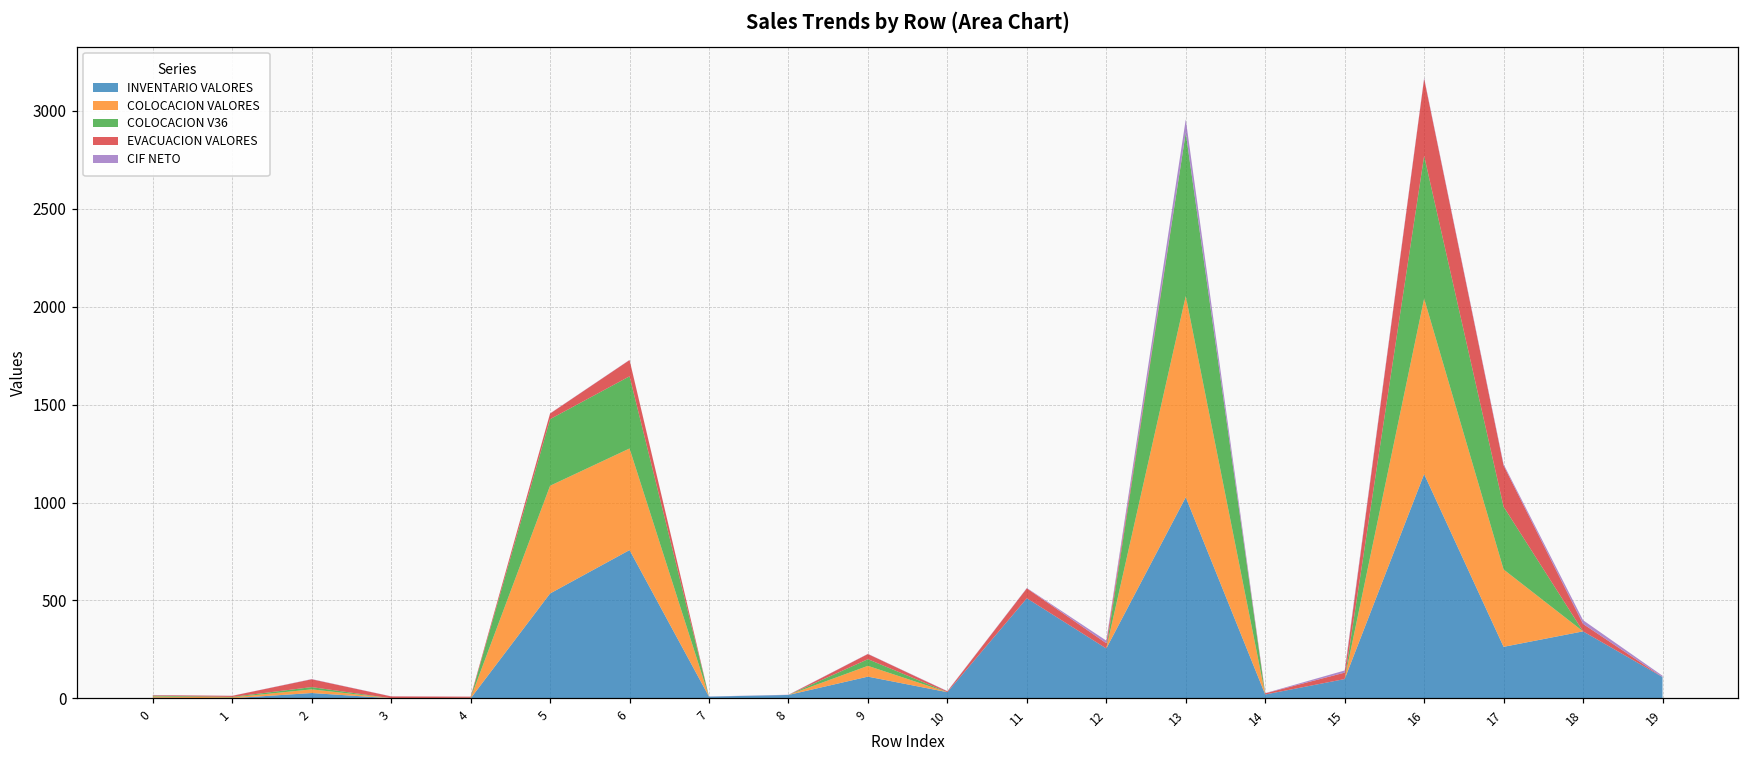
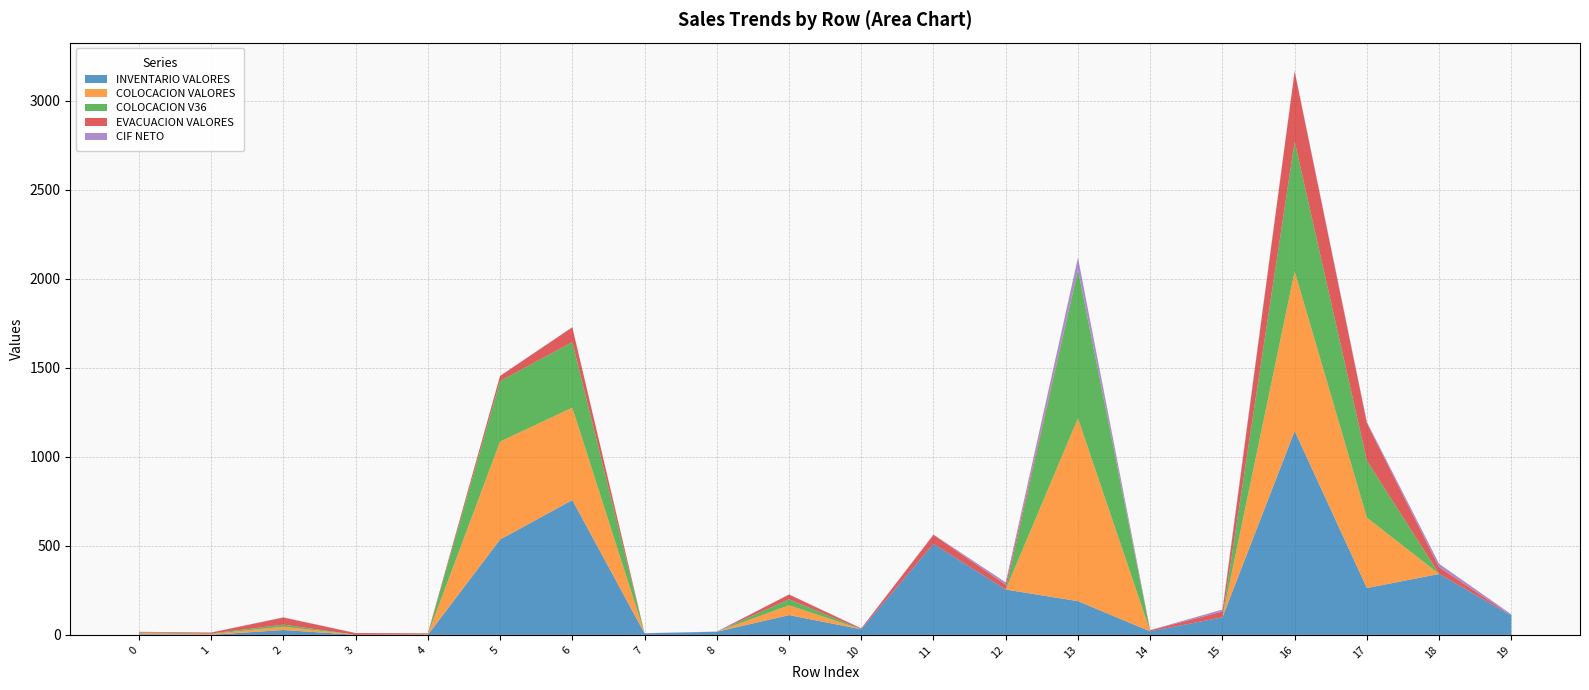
INVENTARIO VALORES, 13: 1030 -> 190
